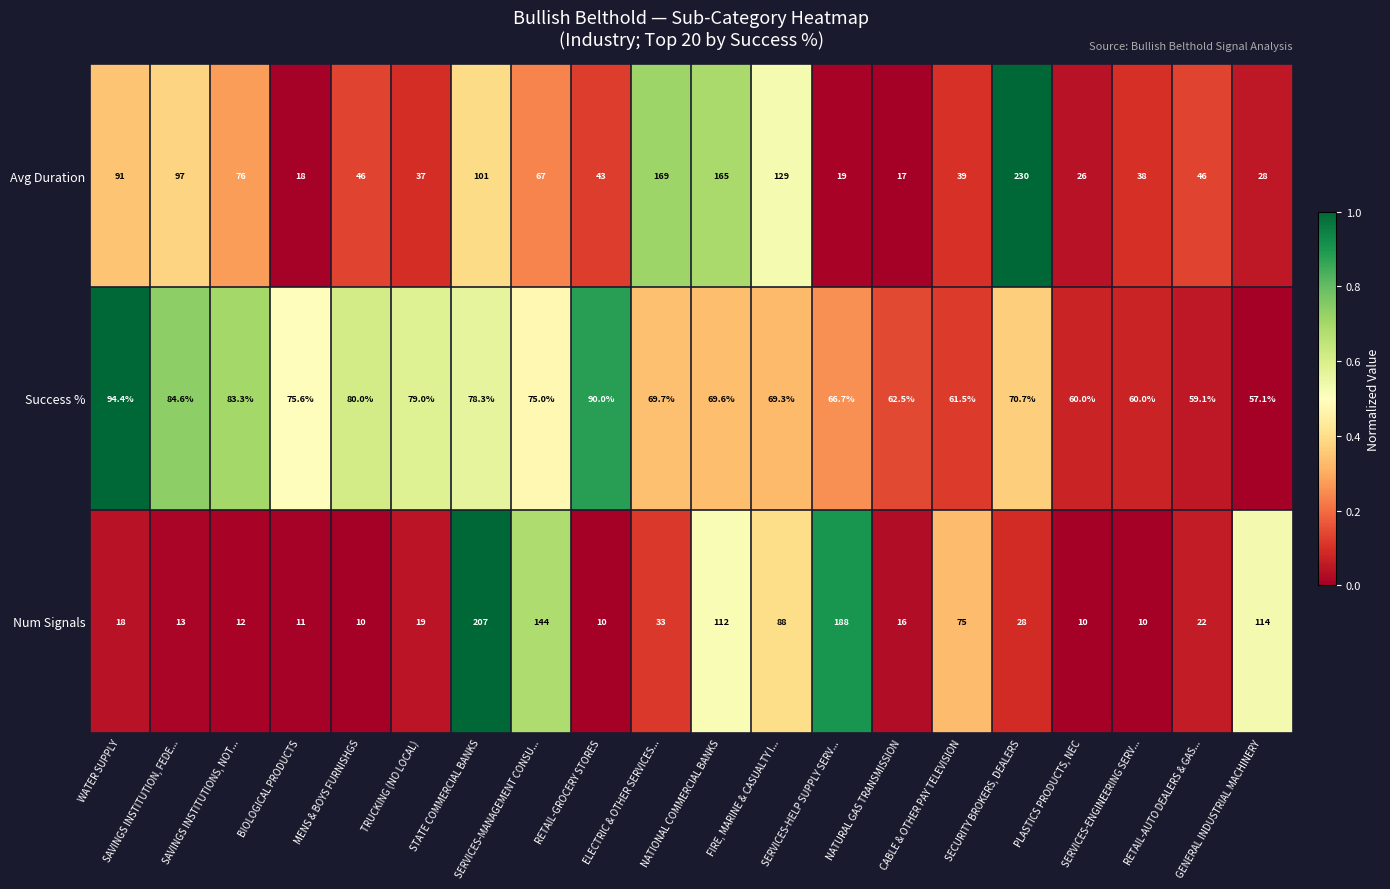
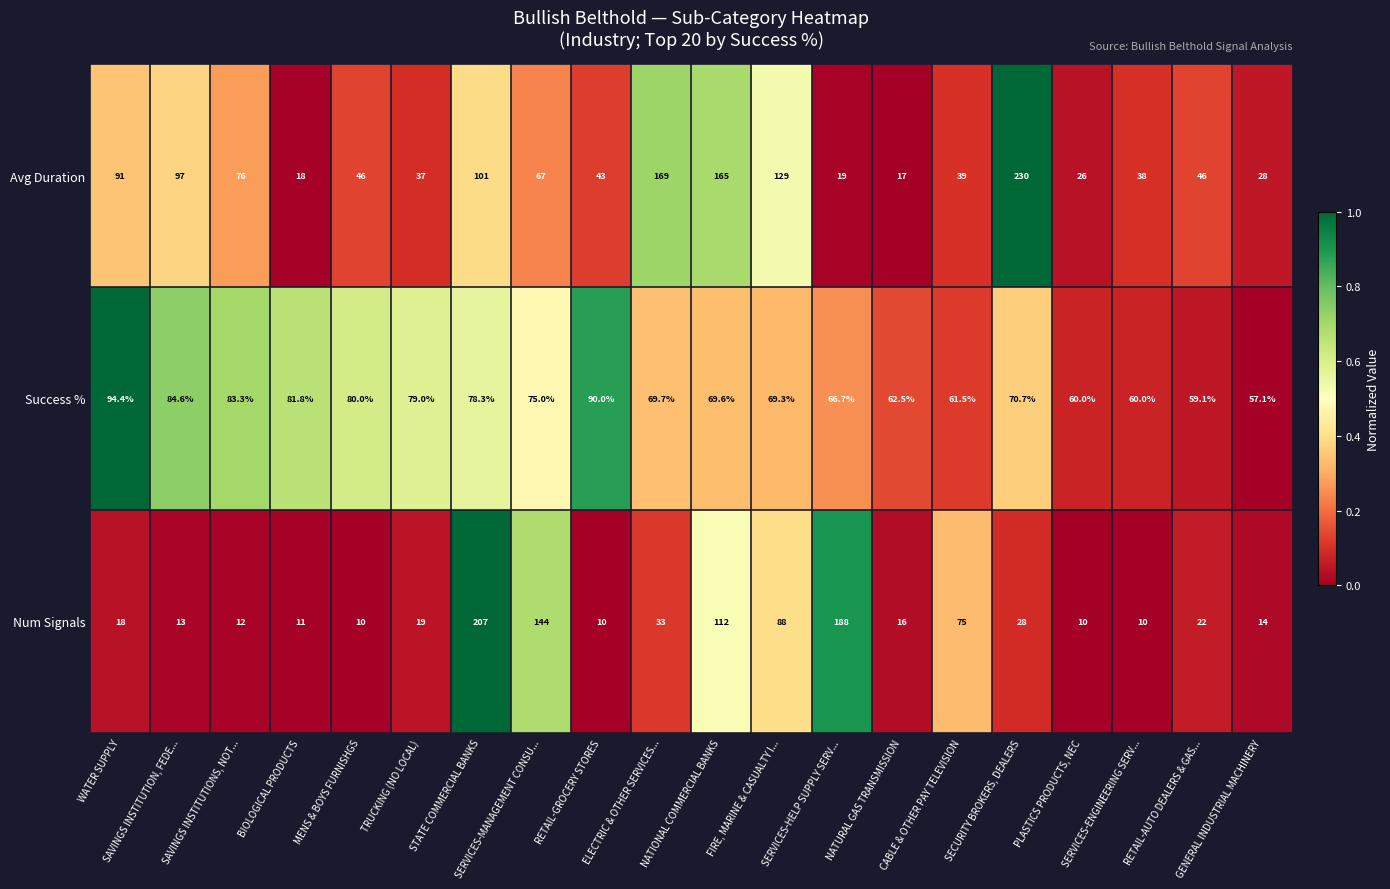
Success %, BIOLOGICAL PRODUCTS: 75.6% -> 81.8%
Num Signals, GENERAL INDUSTRIAL MACHINERY: 114 -> 14
